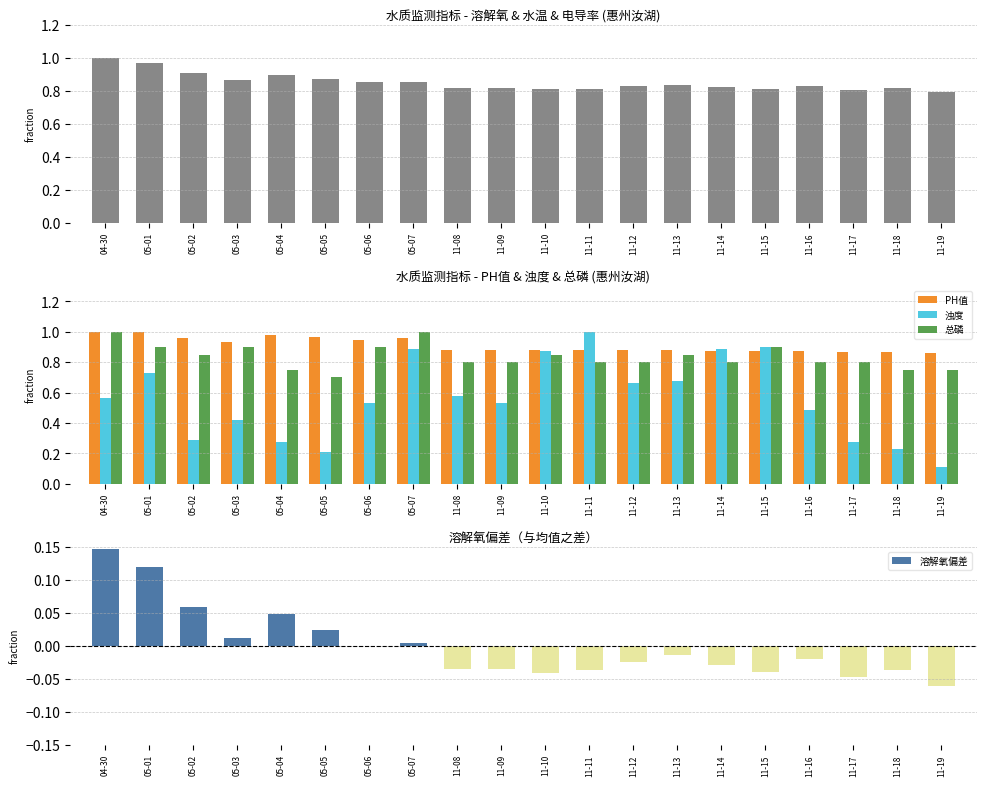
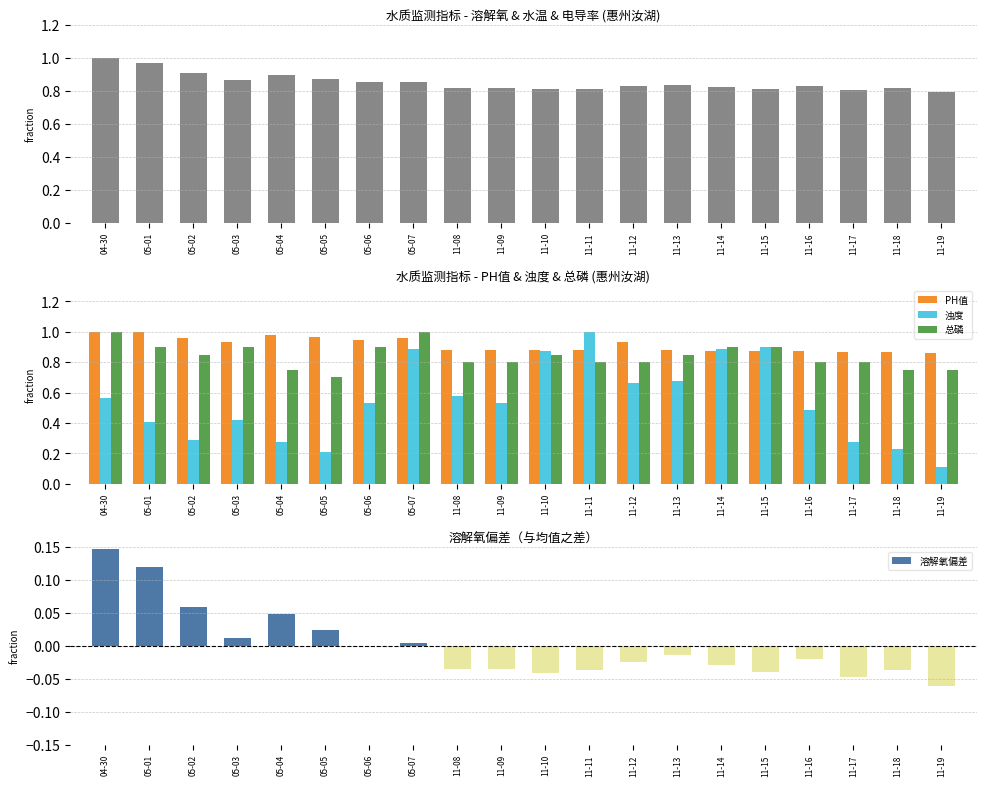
水质监测指标 - PH值 & 浊度 & 总磷 (惠州汝湖), 浊度, 05-01: 0.73 -> 0.40
水质监测指标 - PH值 & 浊度 & 总磷 (惠州汝湖), PH值, 11-12: 0.88 -> 0.94
水质监测指标 - PH值 & 浊度 & 总磷 (惠州汝湖), 总磷, 11-14: 0.80 -> 0.90
